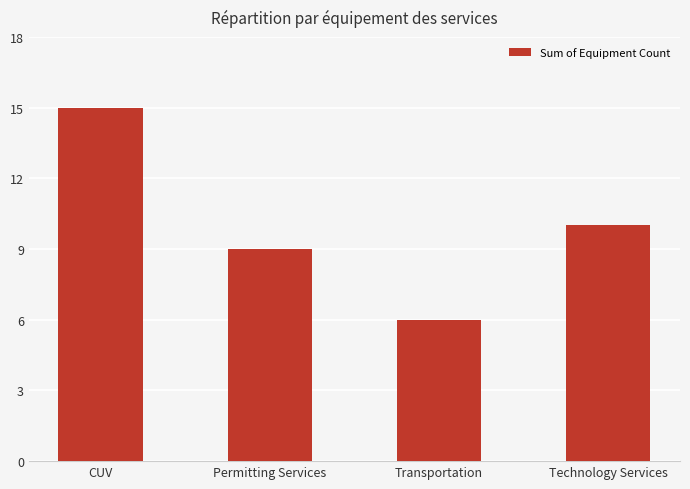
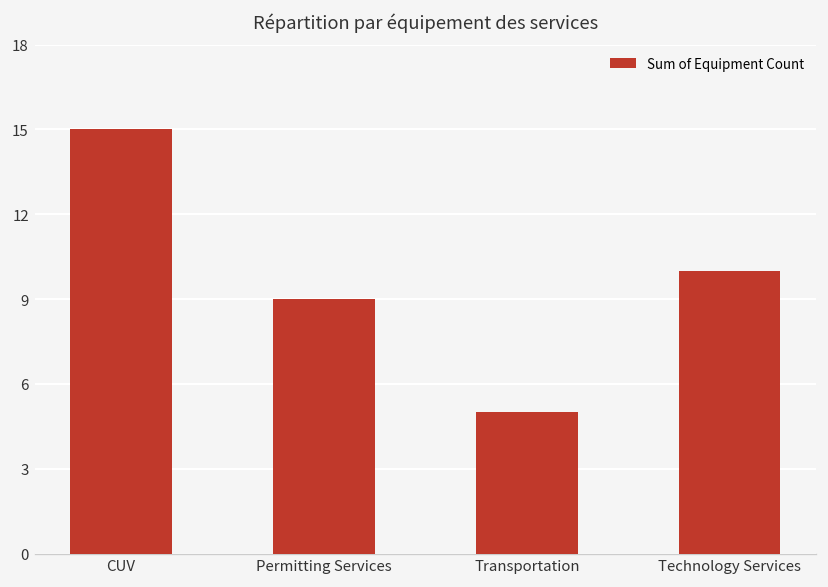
Transportation: 6 -> 5
